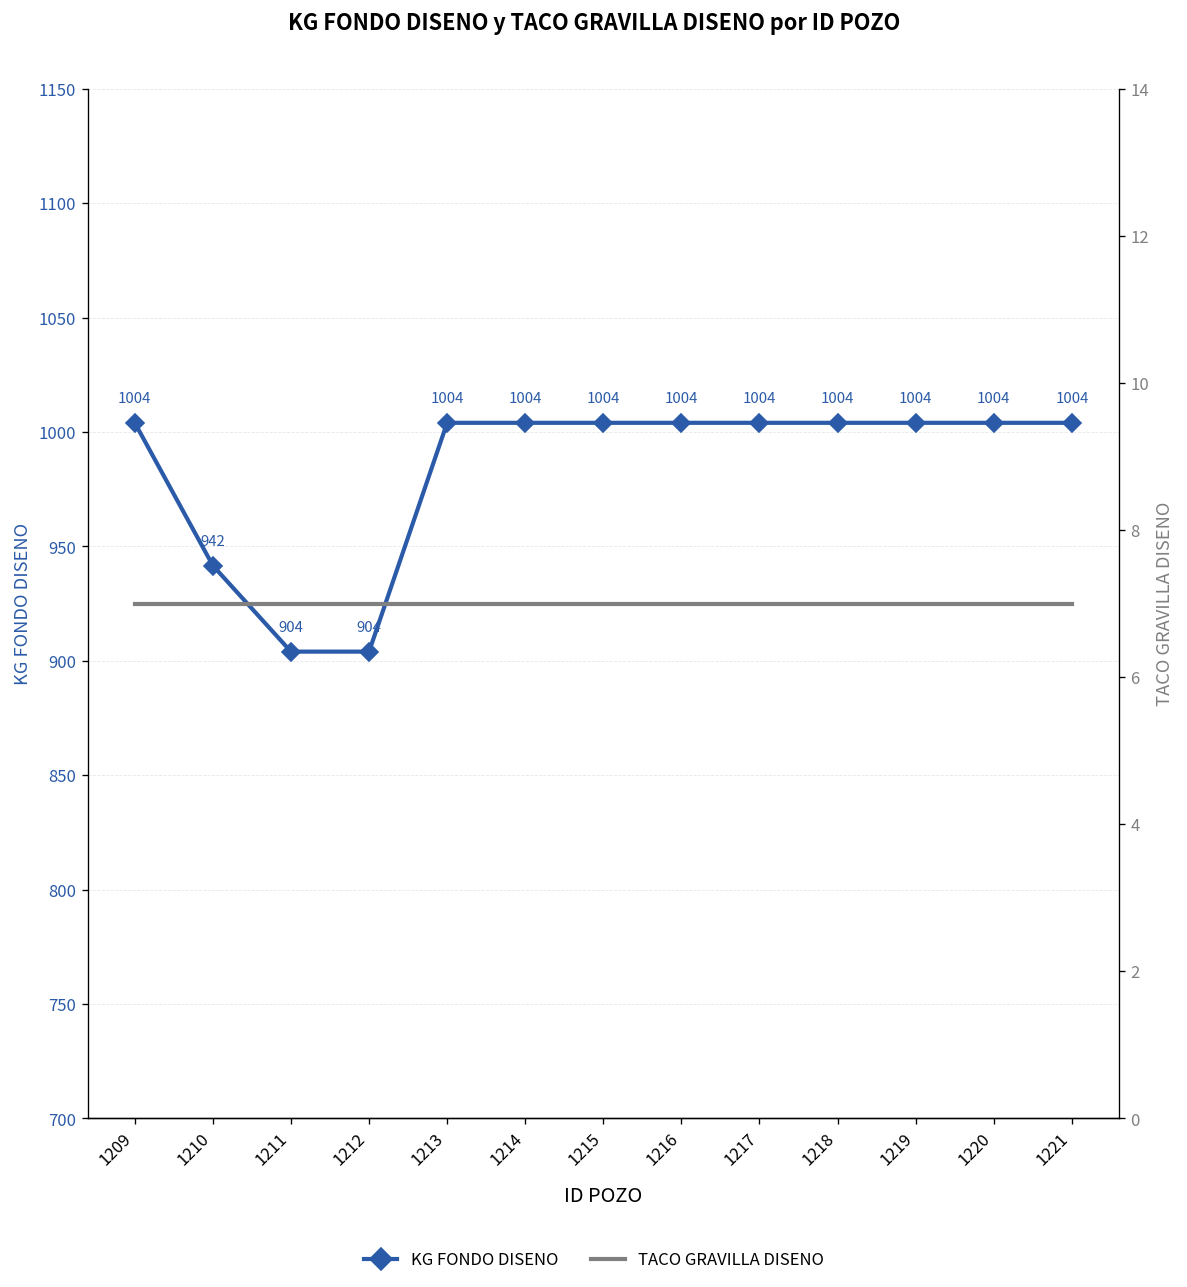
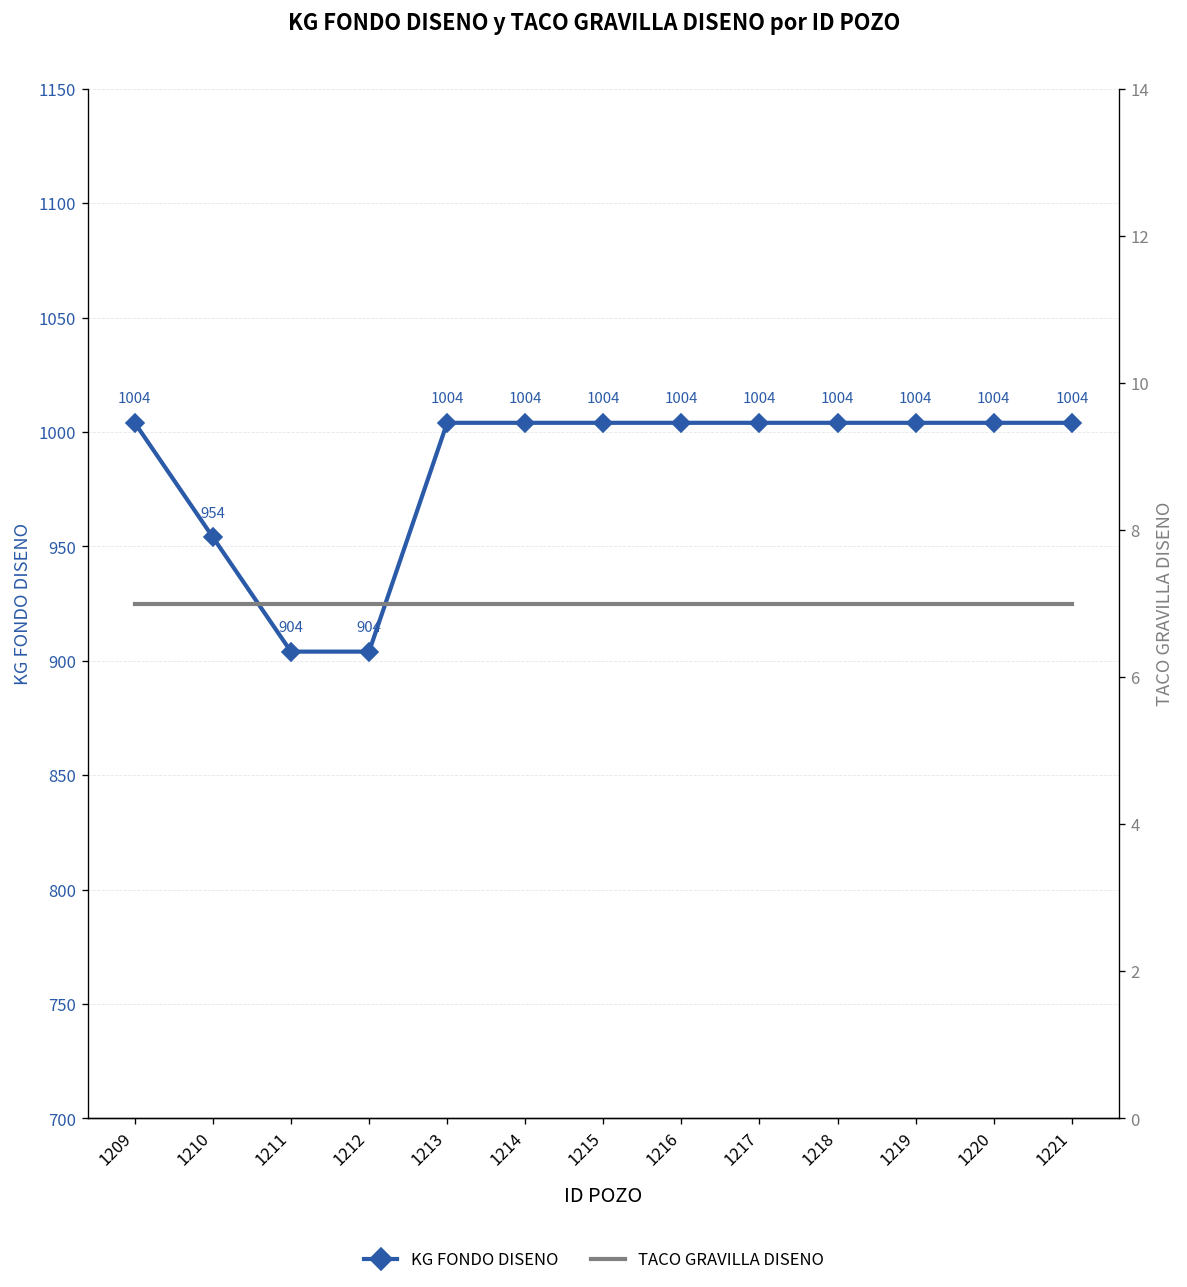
KG FONDO DISENO, 1210: 942 -> 954
